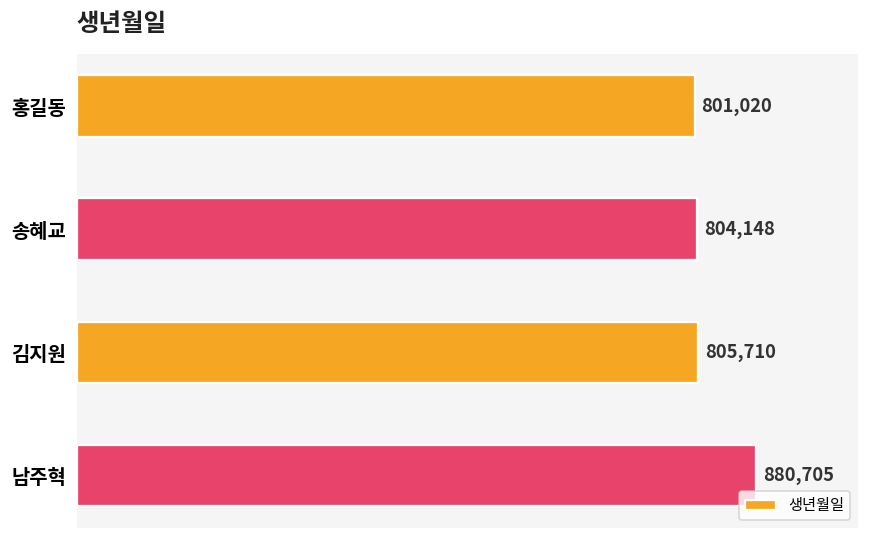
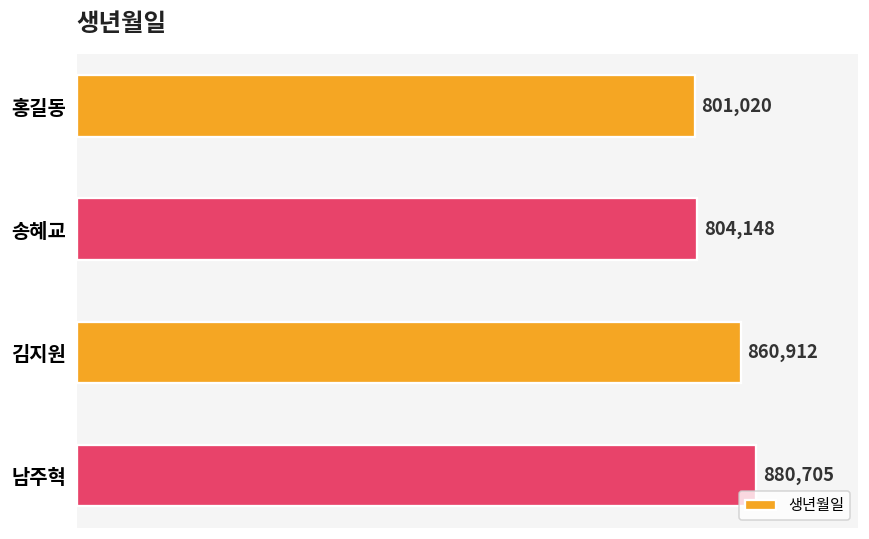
김지원: 805,710 -> 860,912
